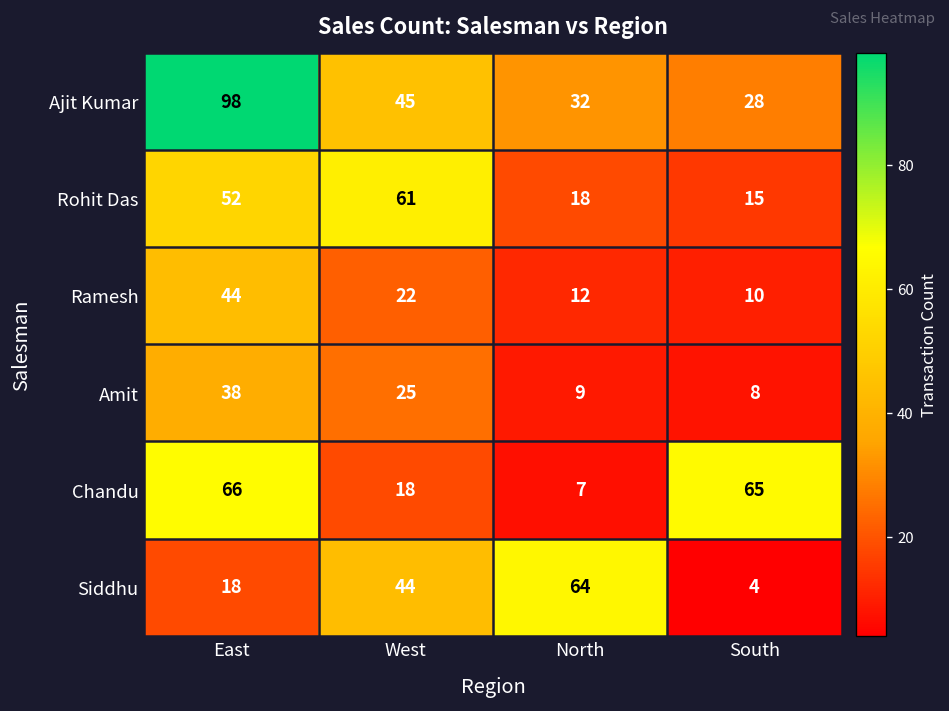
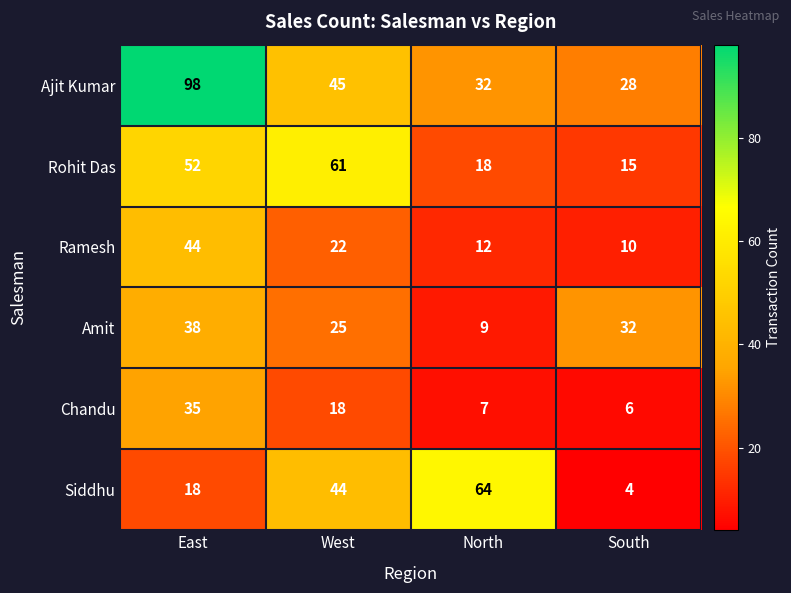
Amit, South: 8 -> 32
Chandu, East: 66 -> 35
Chandu, South: 65 -> 6
